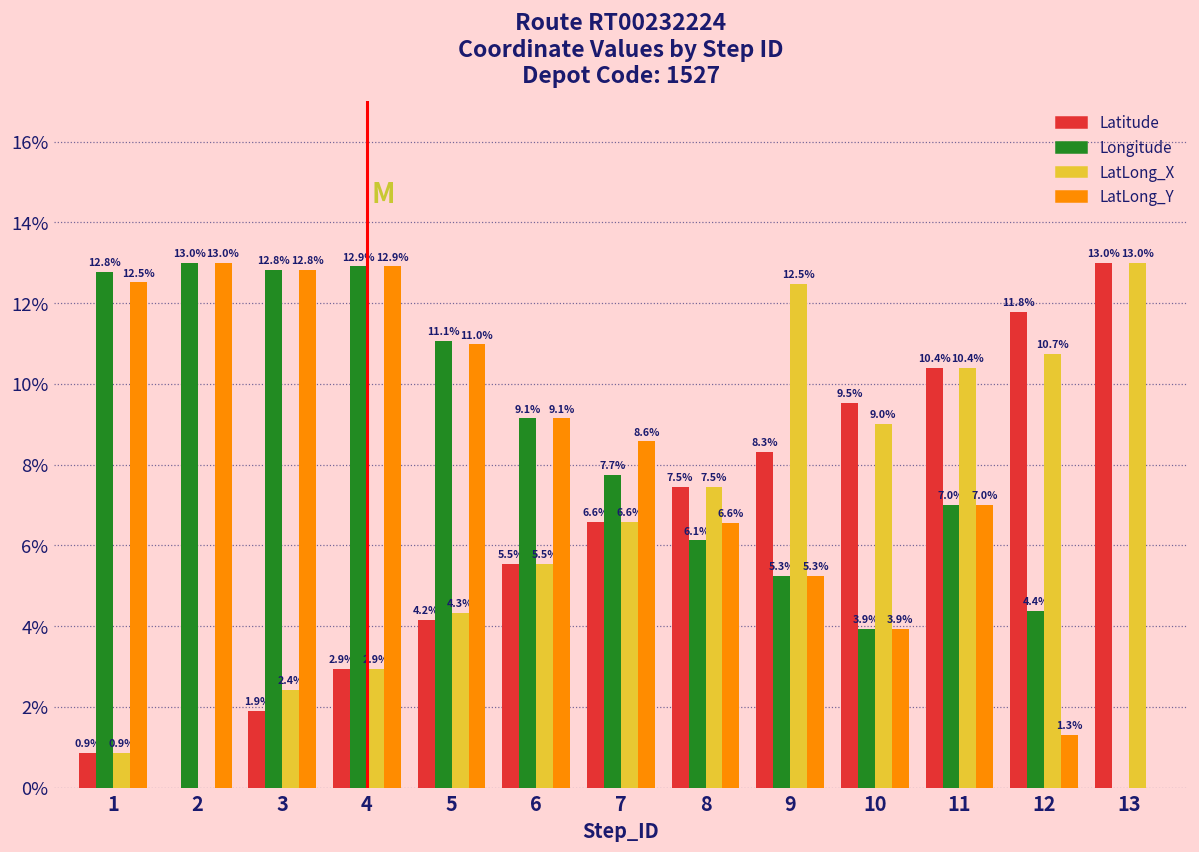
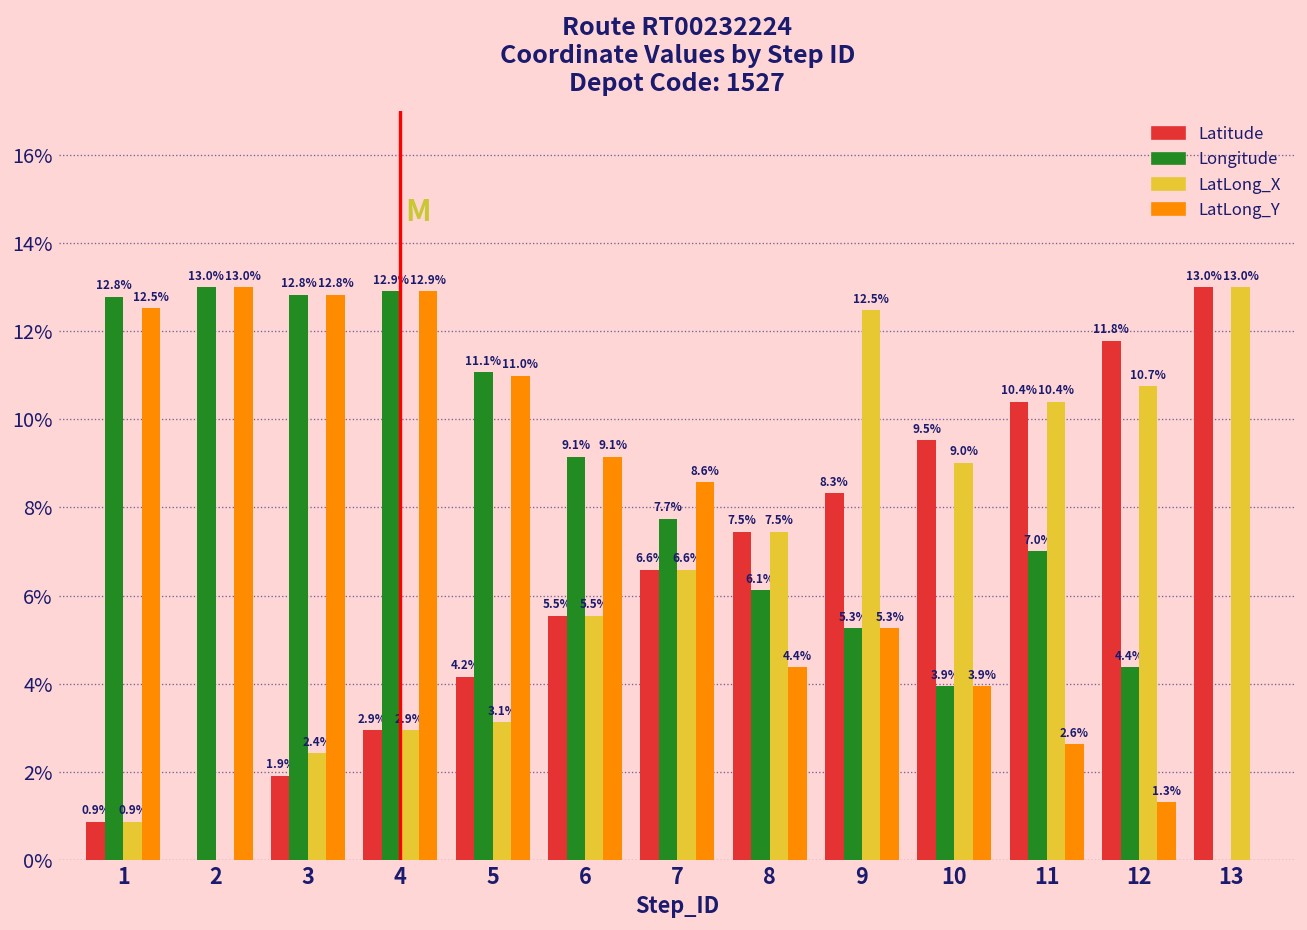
LatLong_X, 5: 4.3% -> 3.1%
LatLong_Y, 8: 6.6% -> 4.4%
LatLong_Y, 11: 7.0% -> 2.6%
